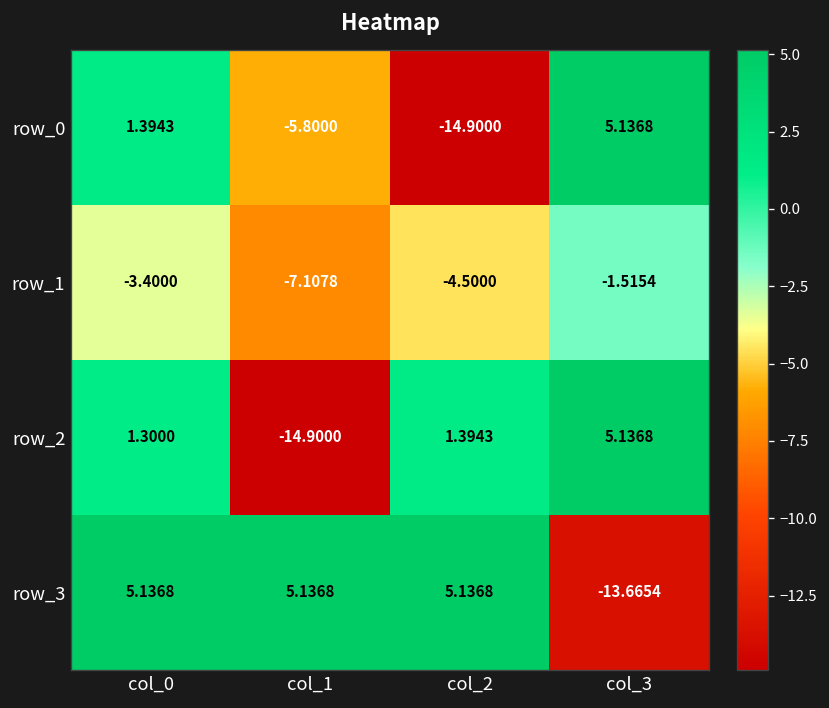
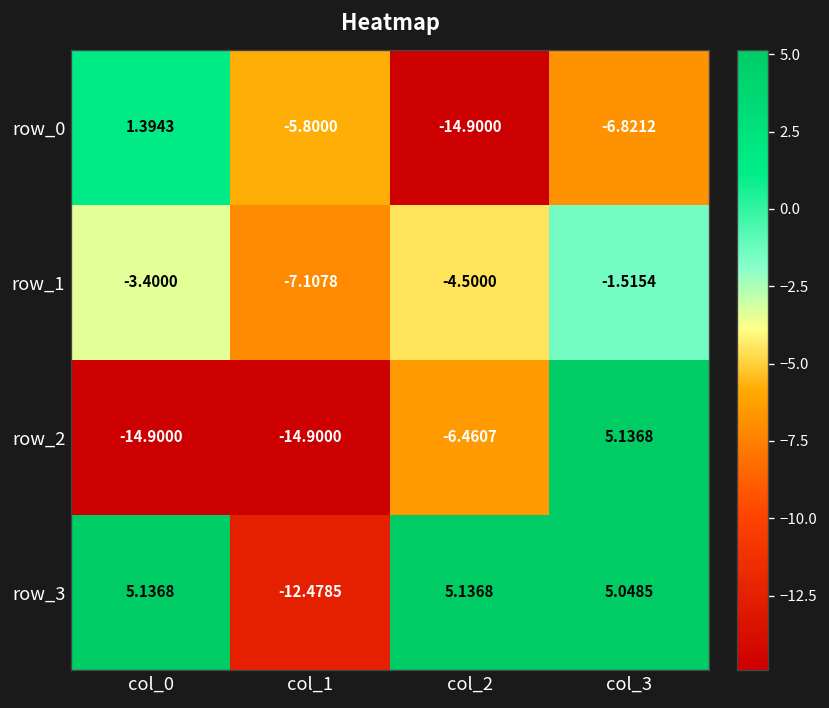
row_0, col_3: 5.1368 -> -6.8212
row_2, col_0: 1.3000 -> -14.9000
row_2, col_2: 1.3943 -> -6.4607
row_3, col_1: 5.1368 -> -12.4785
row_3, col_3: -13.6654 -> 5.0485
